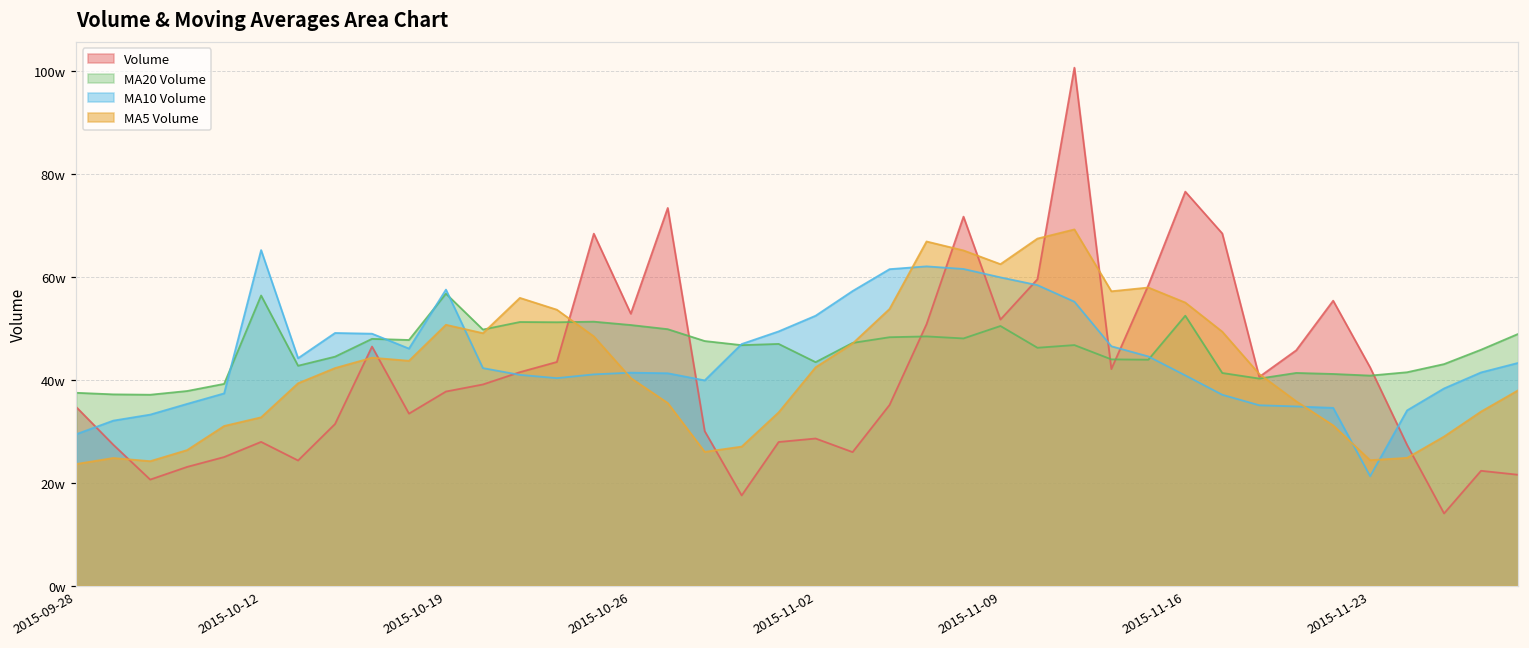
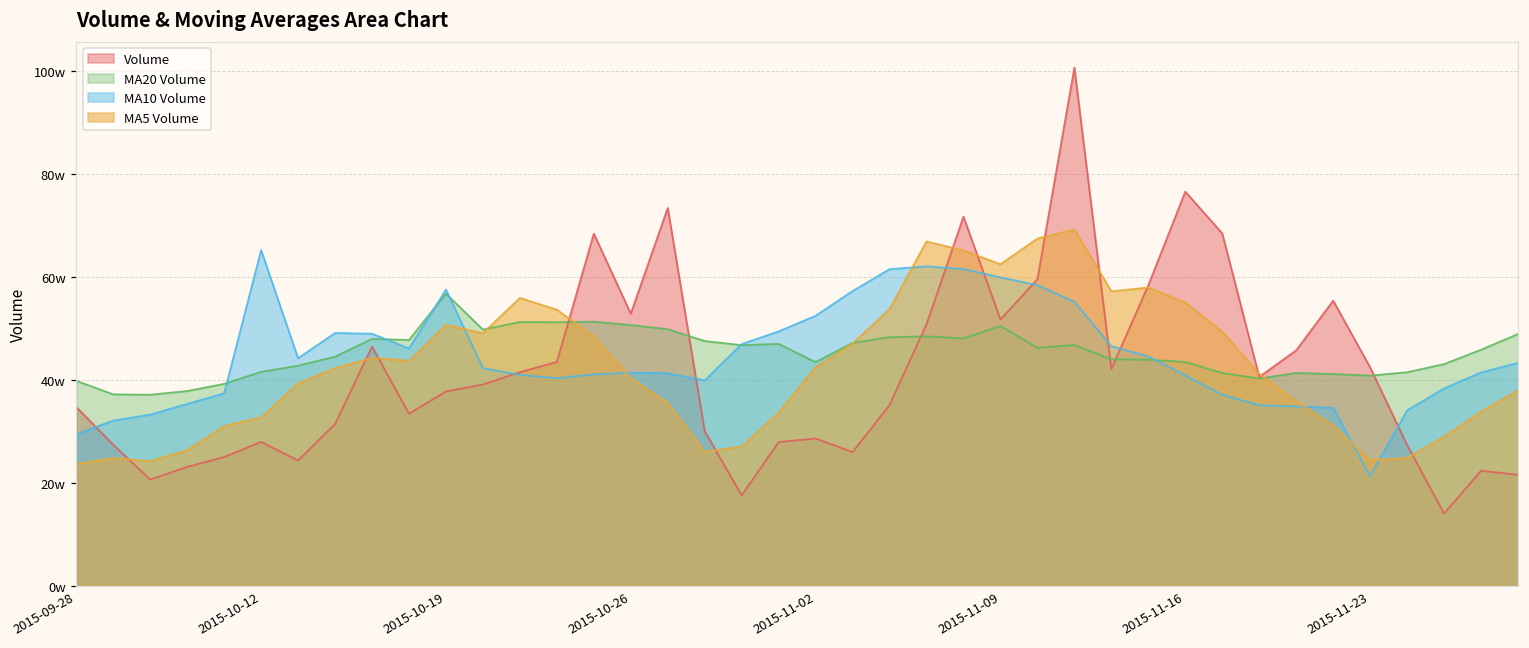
MA20 Volume, 2015-09-28: 37w -> 40w
MA20 Volume, 2015-10-12: 56w -> 42w
MA20 Volume, 2015-11-16: 52w -> 43w
